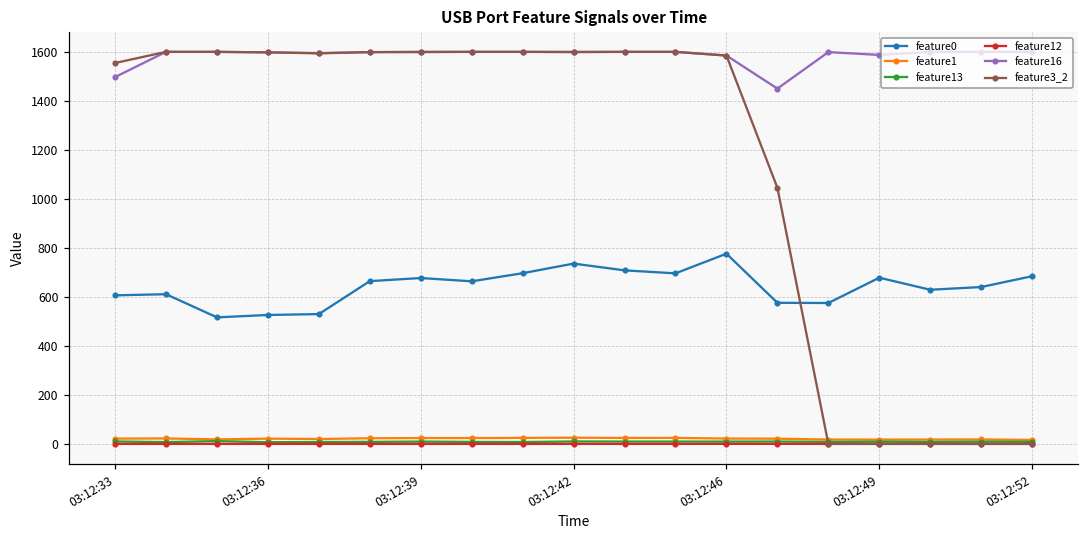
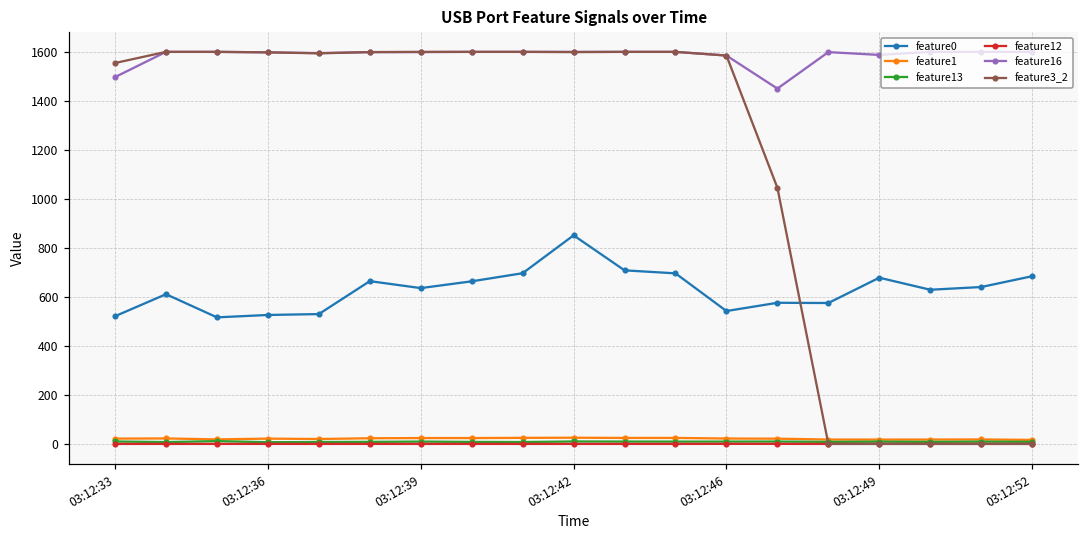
feature0, 03:12:33: 610 -> 520
feature0, 03:12:39: 680 -> 640
feature0, 03:12:42: 740 -> 850
feature0, 03:12:46: 780 -> 540
